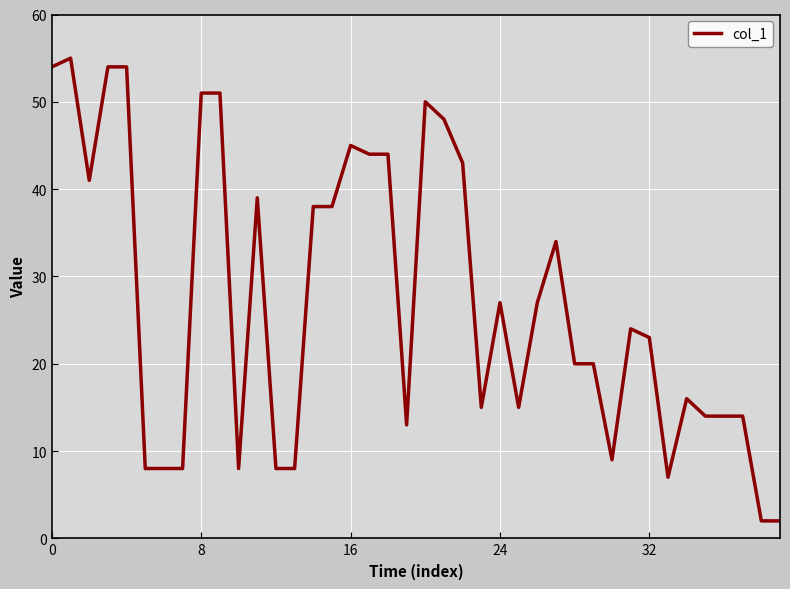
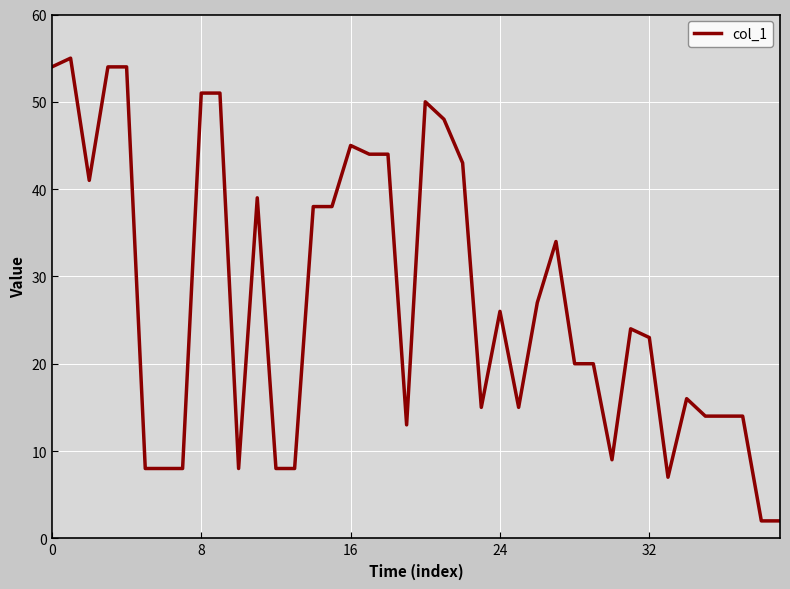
24: 27 -> 26
